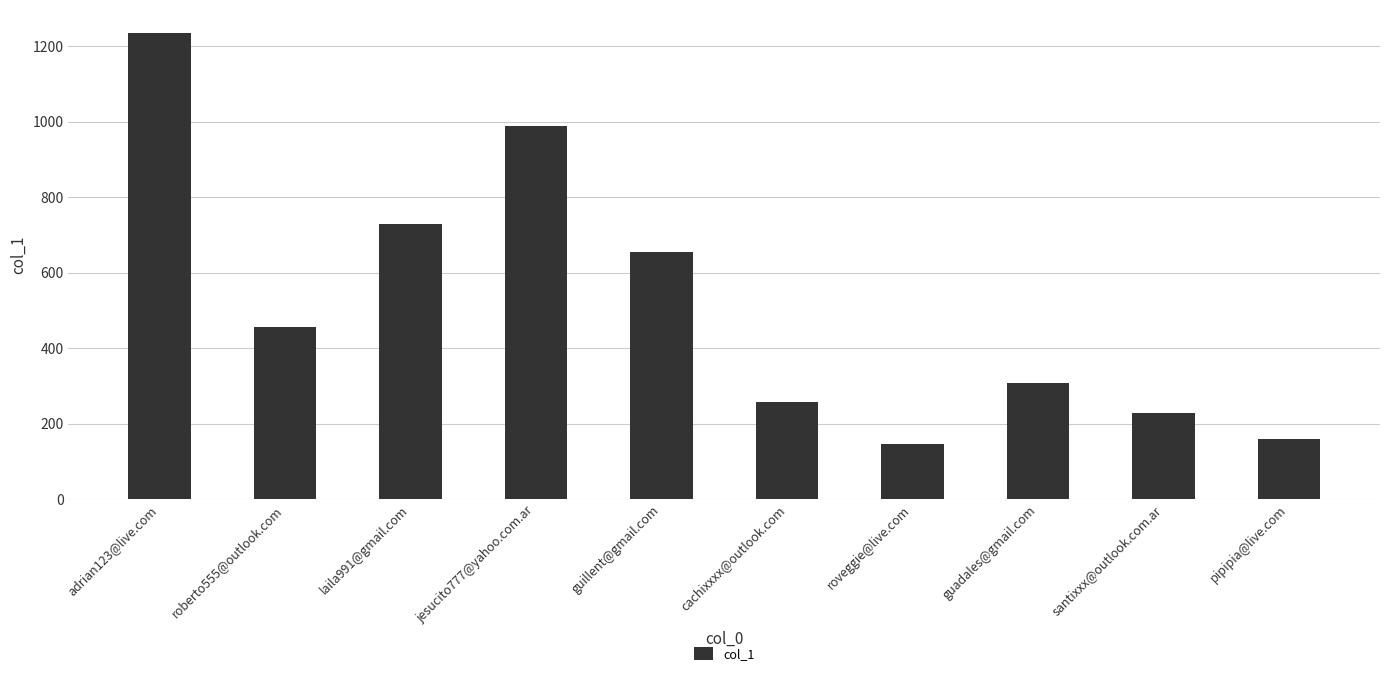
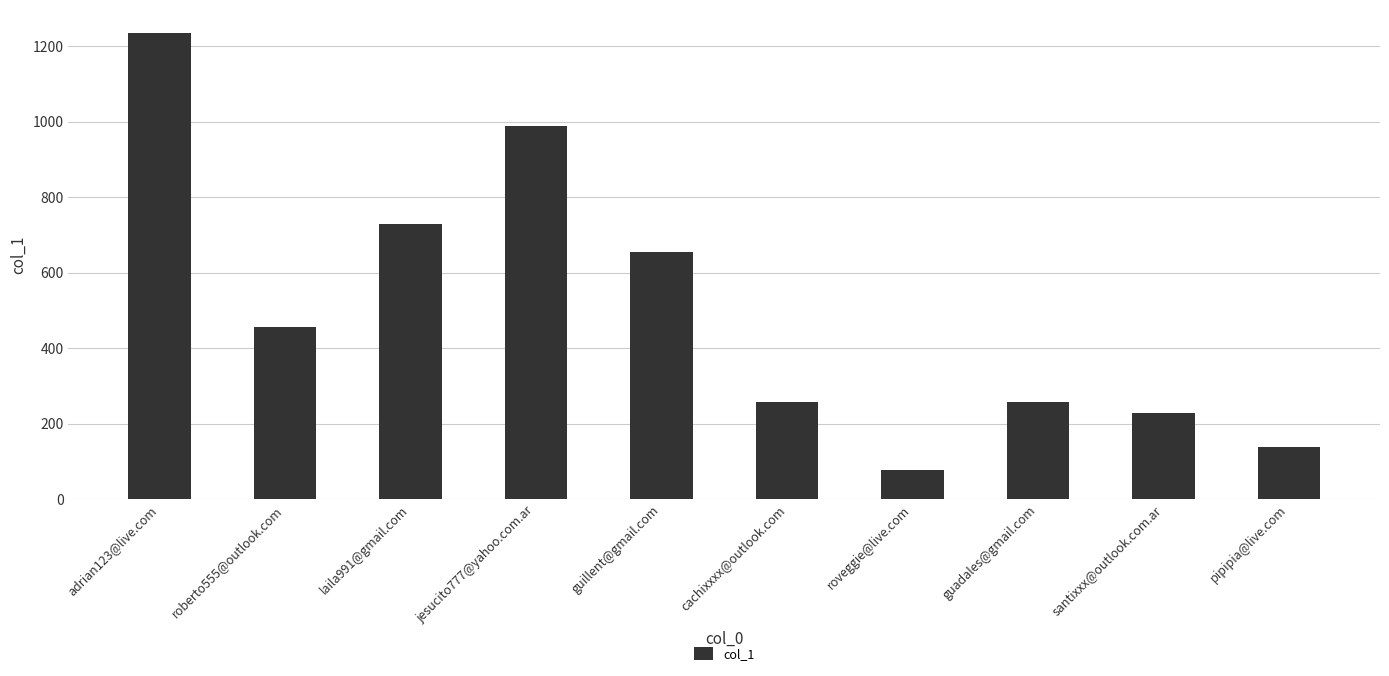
roveggie@live.com: 150 -> 80
guadales@gmail.com: 310 -> 260
pipipia@live.com: 160 -> 140
